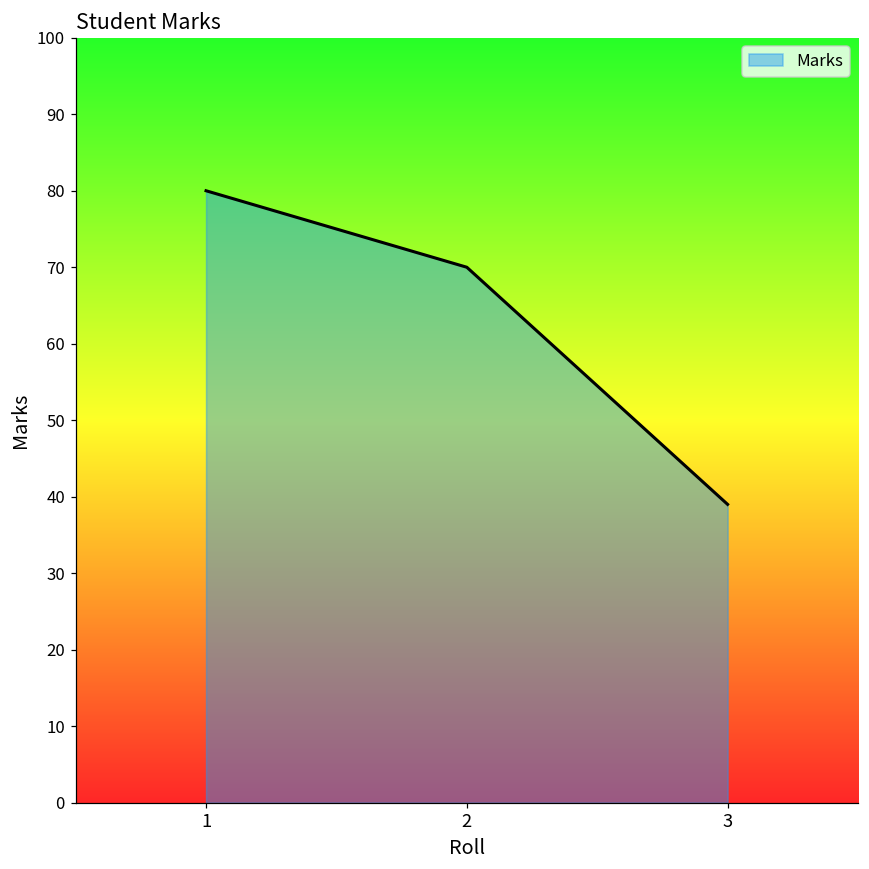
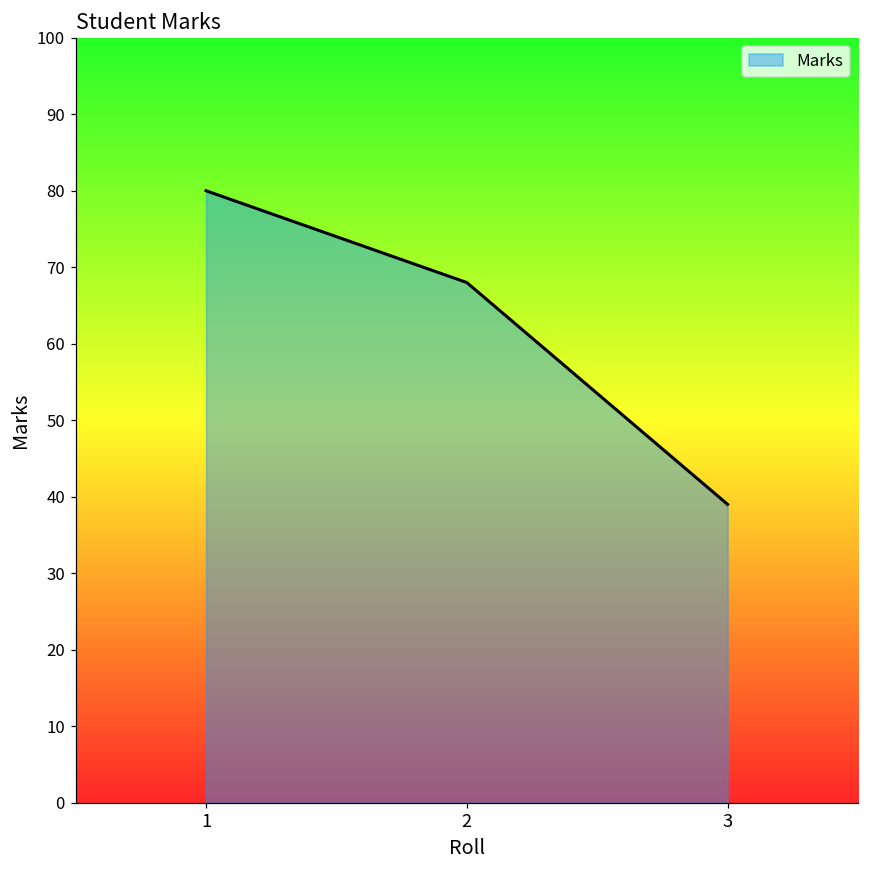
2: 70 -> 68
